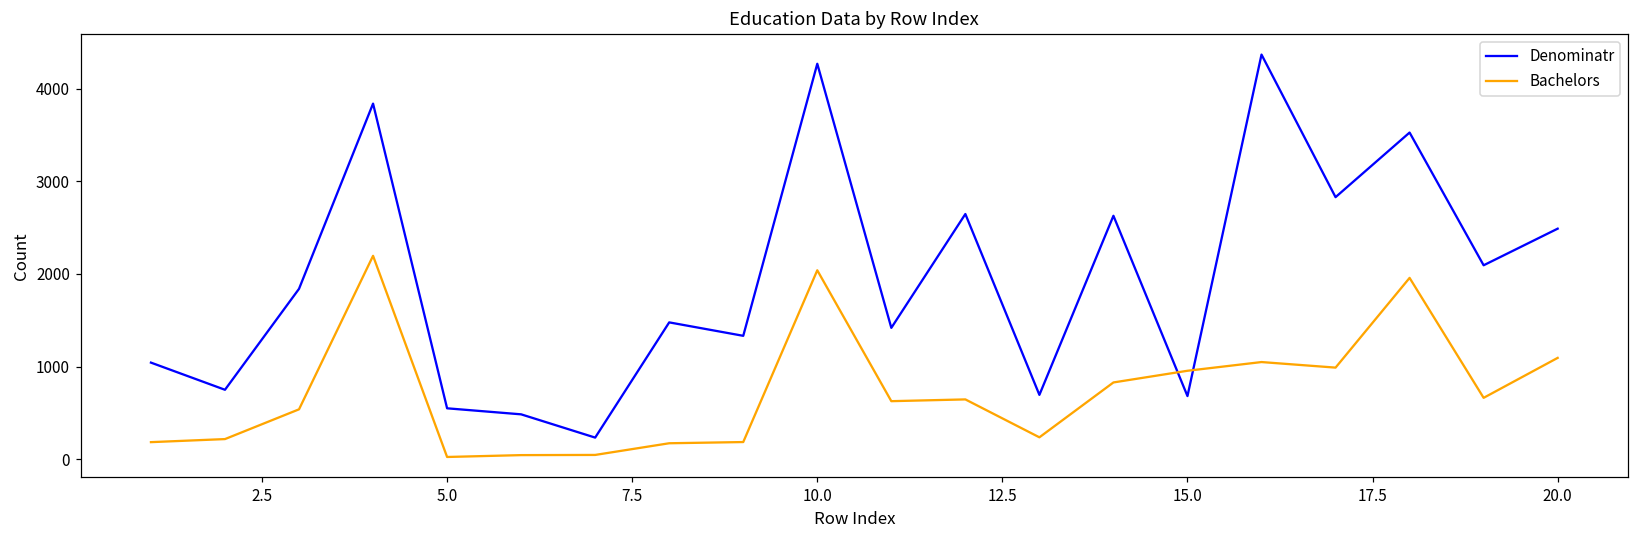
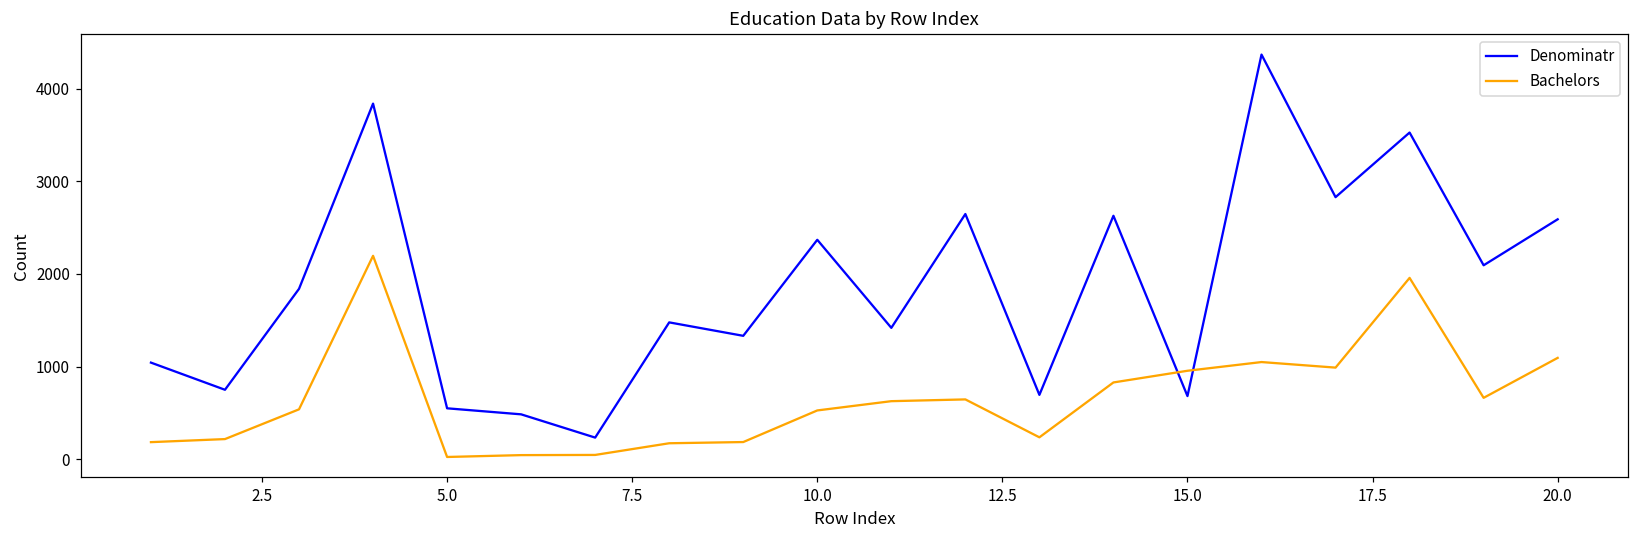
Denominatr, 10.0: 4300 -> 2400
Bachelors, 10.0: 2000 -> 500
Denominatr, 20.0: 2500 -> 2600
